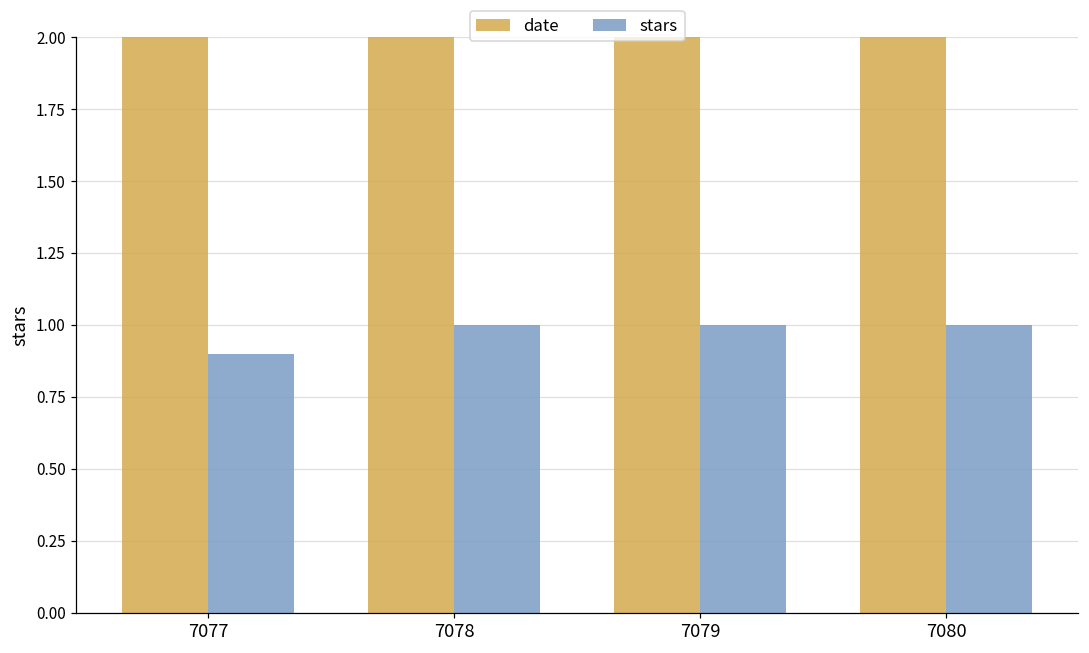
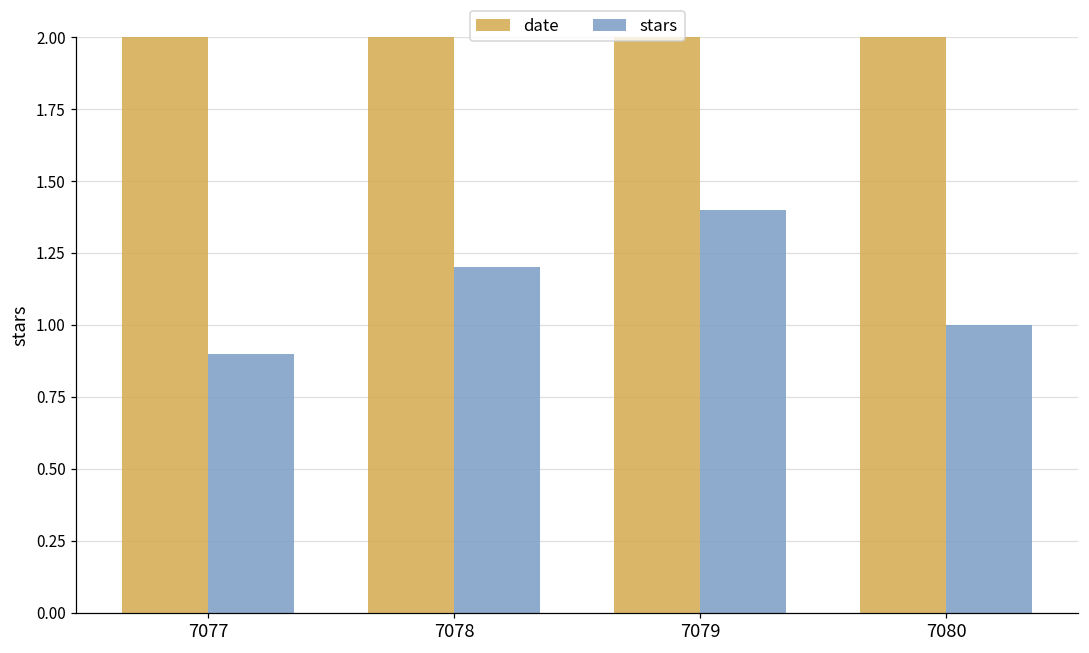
stars, 7078: 1.0 -> 1.2
stars, 7079: 1.0 -> 1.4
